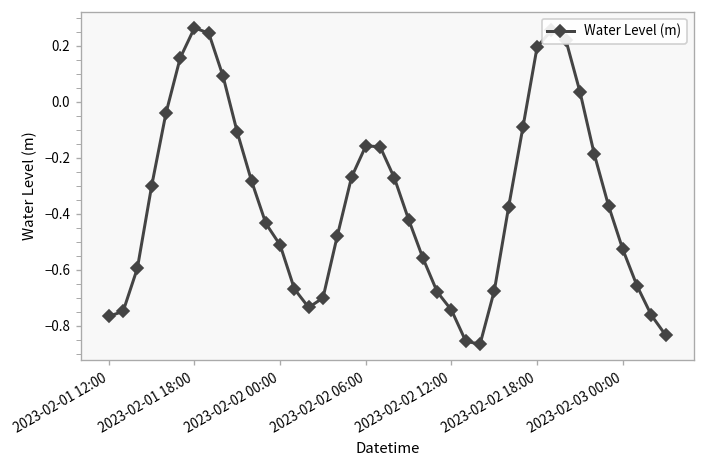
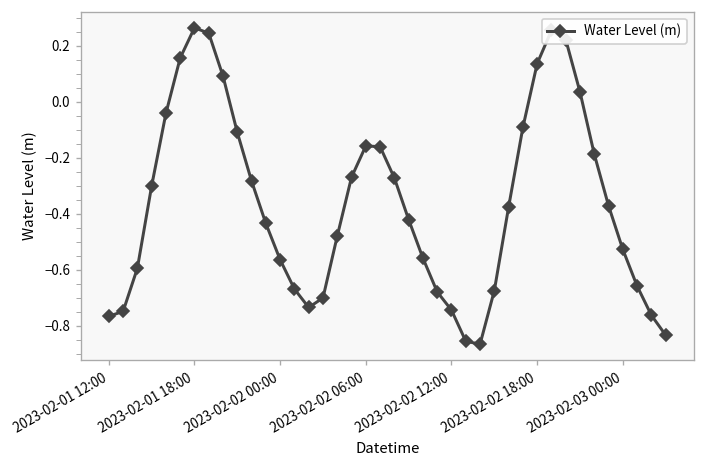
2023-02-02 00:00: -0.51 -> -0.56
2023-02-02 18:00: 0.20 -> 0.14
